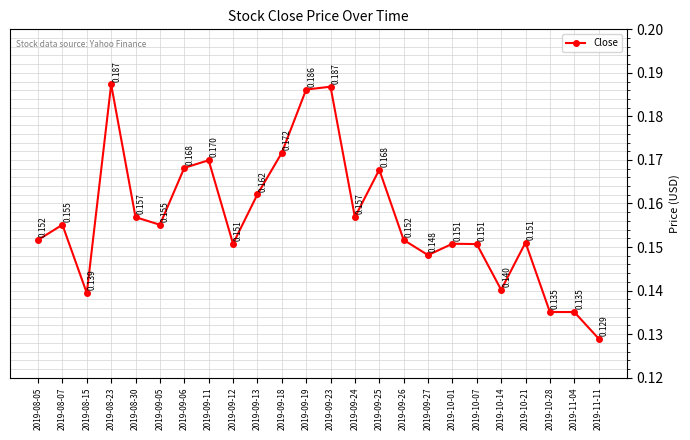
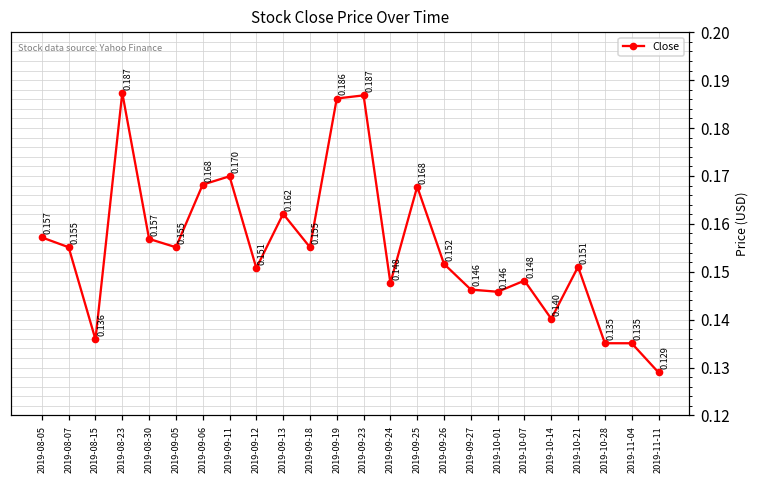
2019-08-05: 0.152 -> 0.157
2019-08-15: 0.139 -> 0.136
2019-09-18: 0.172 -> 0.155
2019-09-24: 0.157 -> 0.148
2019-09-27: 0.148 -> 0.146
2019-10-01: 0.151 -> 0.146
2019-10-07: 0.151 -> 0.148
